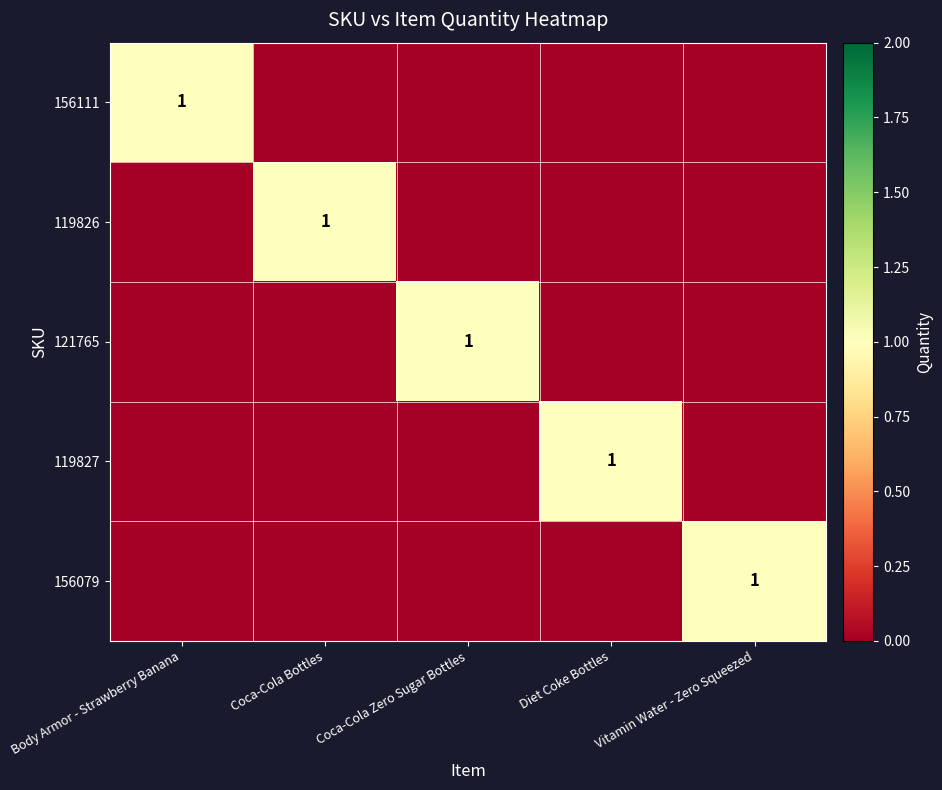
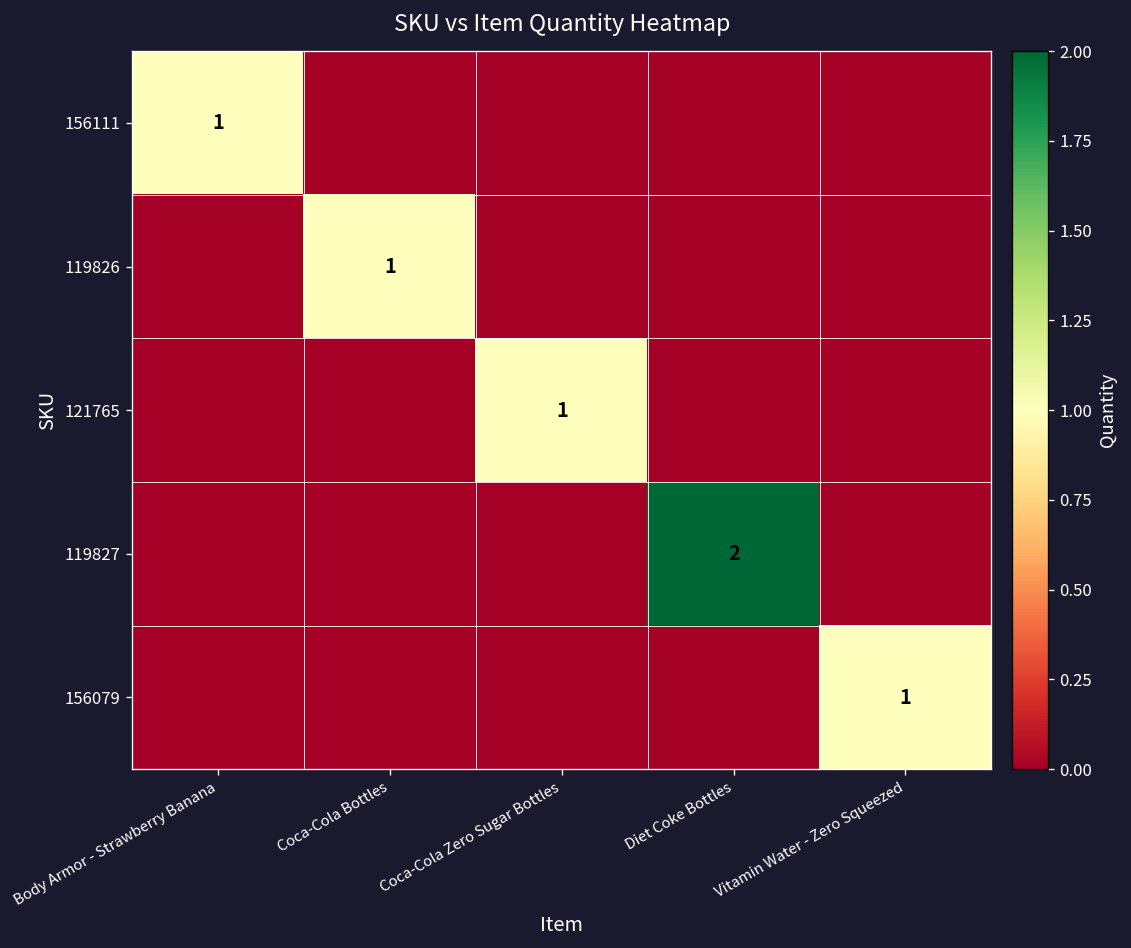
119827, Diet Coke Bottles: 1 -> 2
